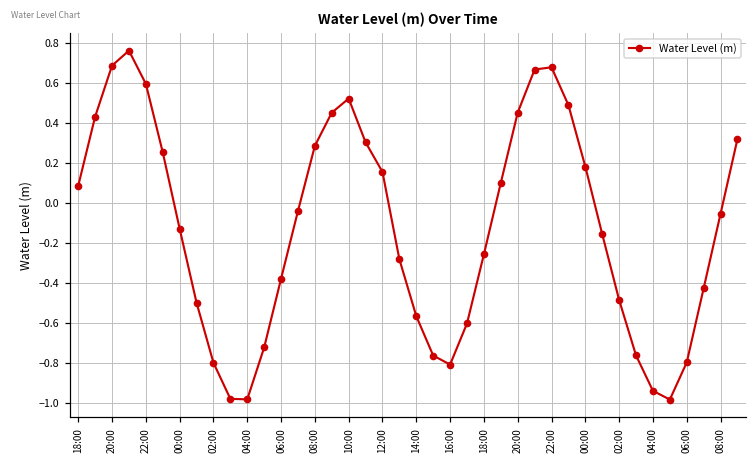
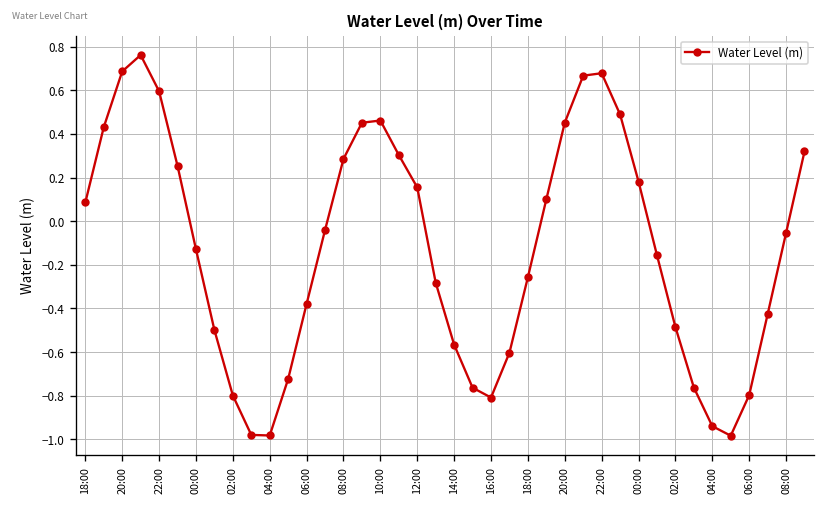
10:00: 0.52 -> 0.46
